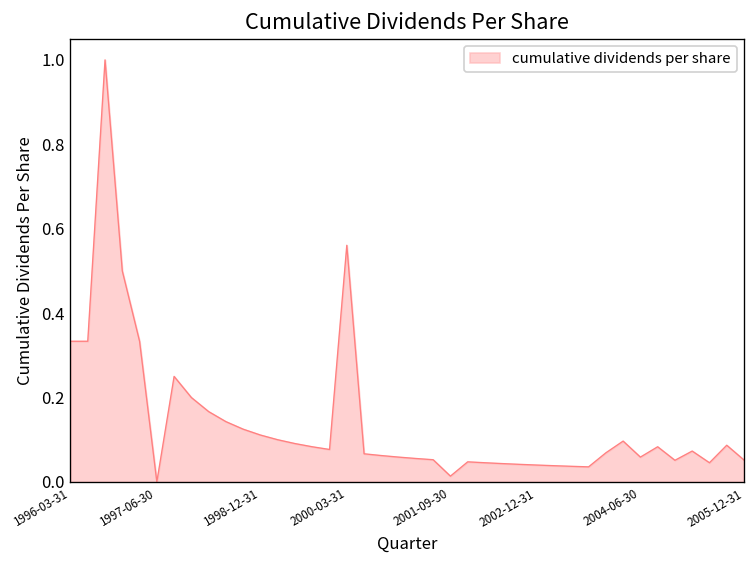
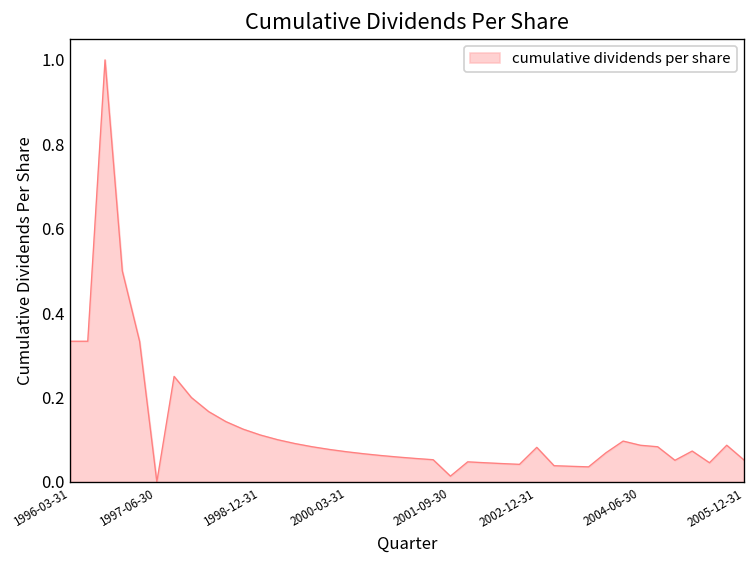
2000-03-31: 0.56 -> 0.07
2002-12-31: 0.04 -> 0.08
2004-06-30: 0.06 -> 0.09
